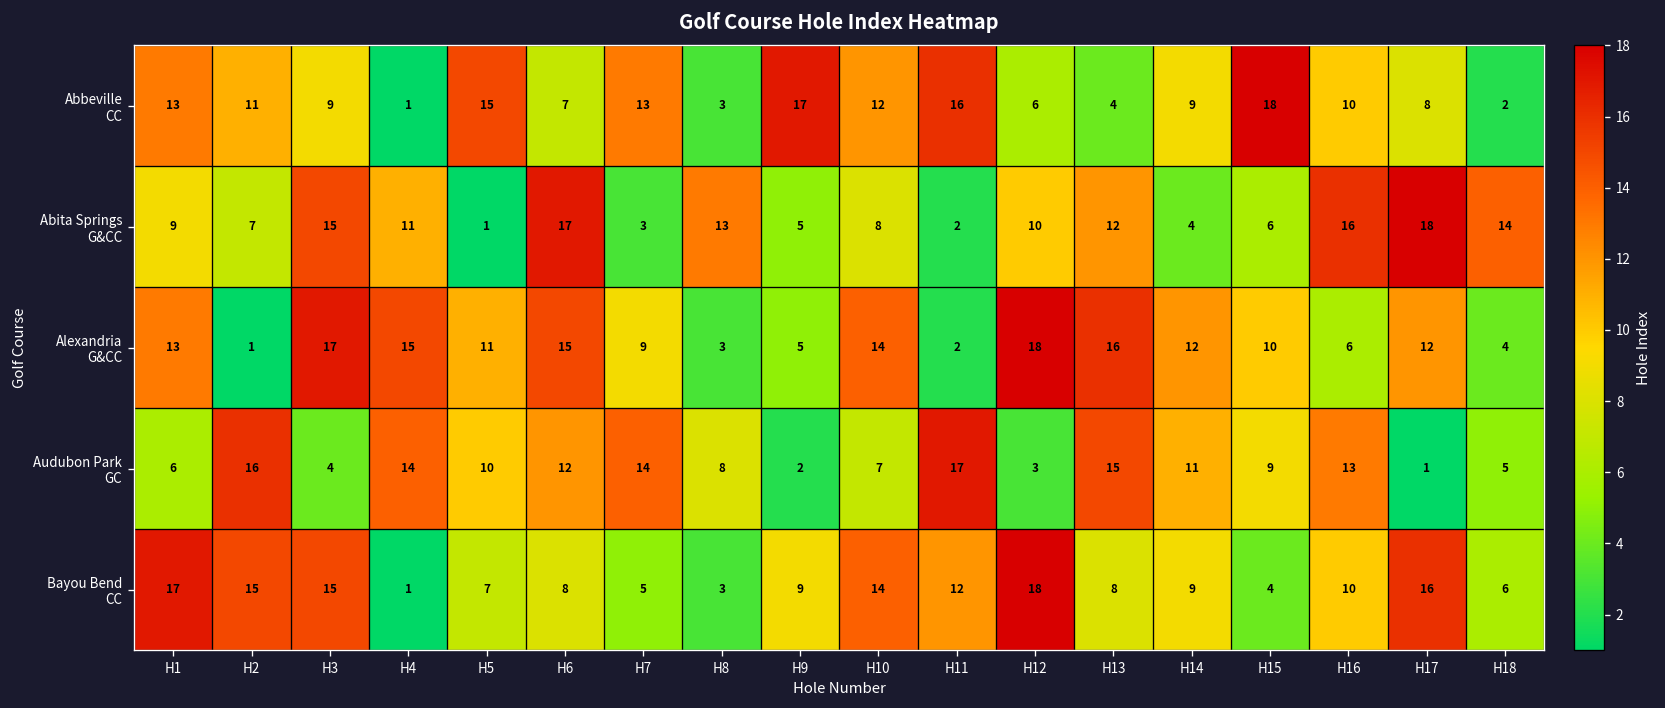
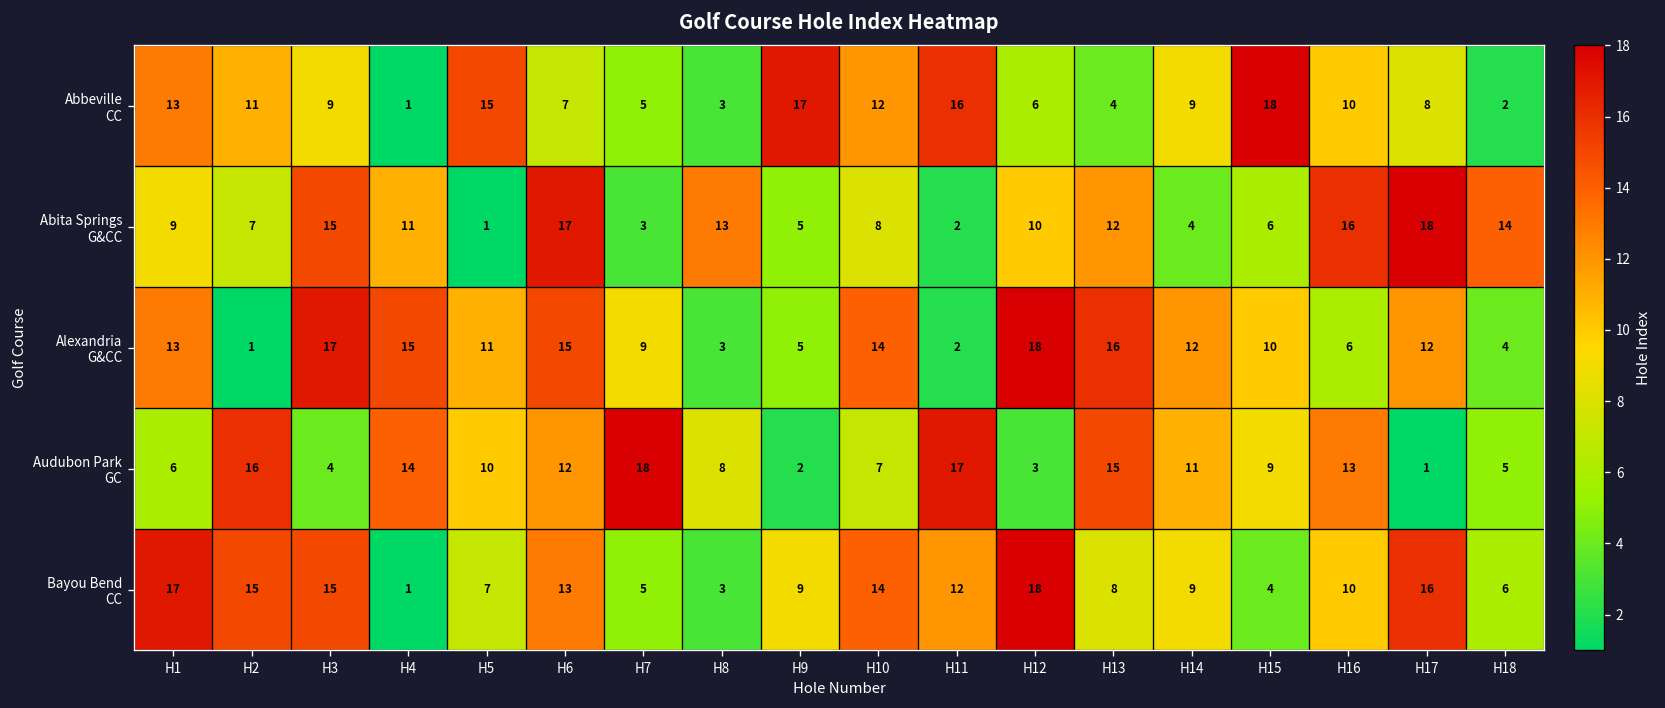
Abbeville CC, H7: 13 -> 5
Audubon Park GC, H7: 14 -> 18
Bayou Bend CC, H6: 8 -> 13
